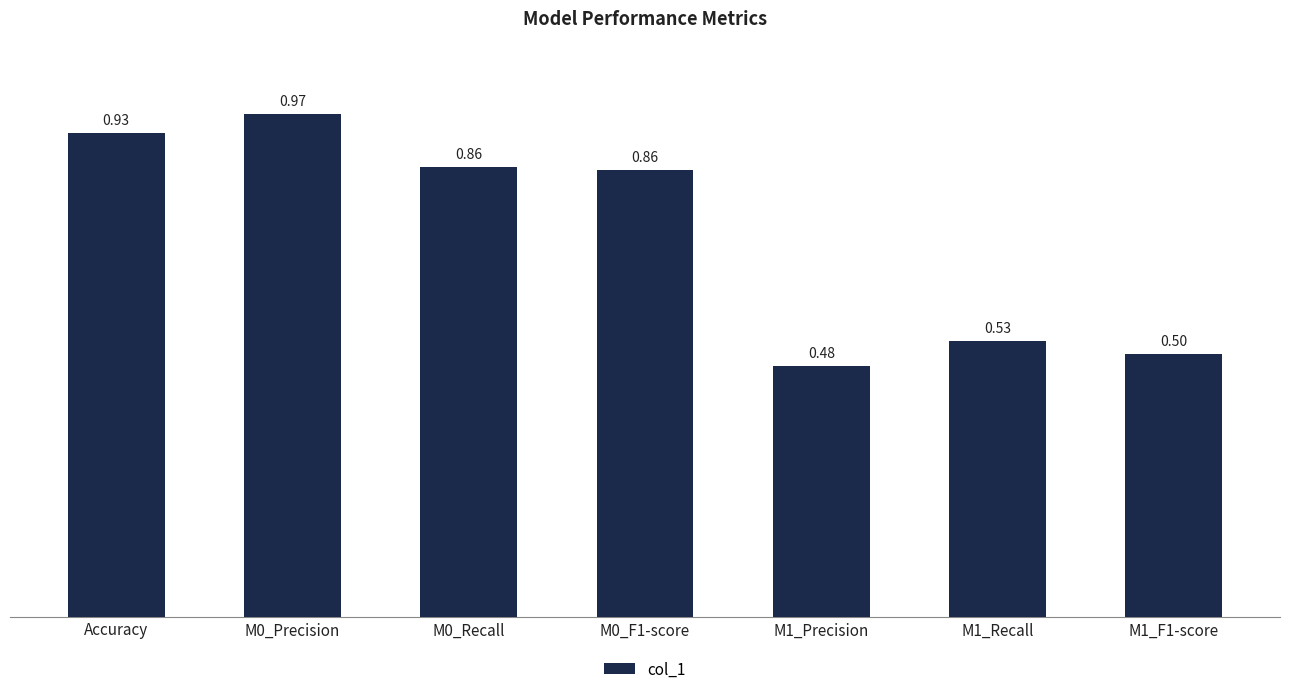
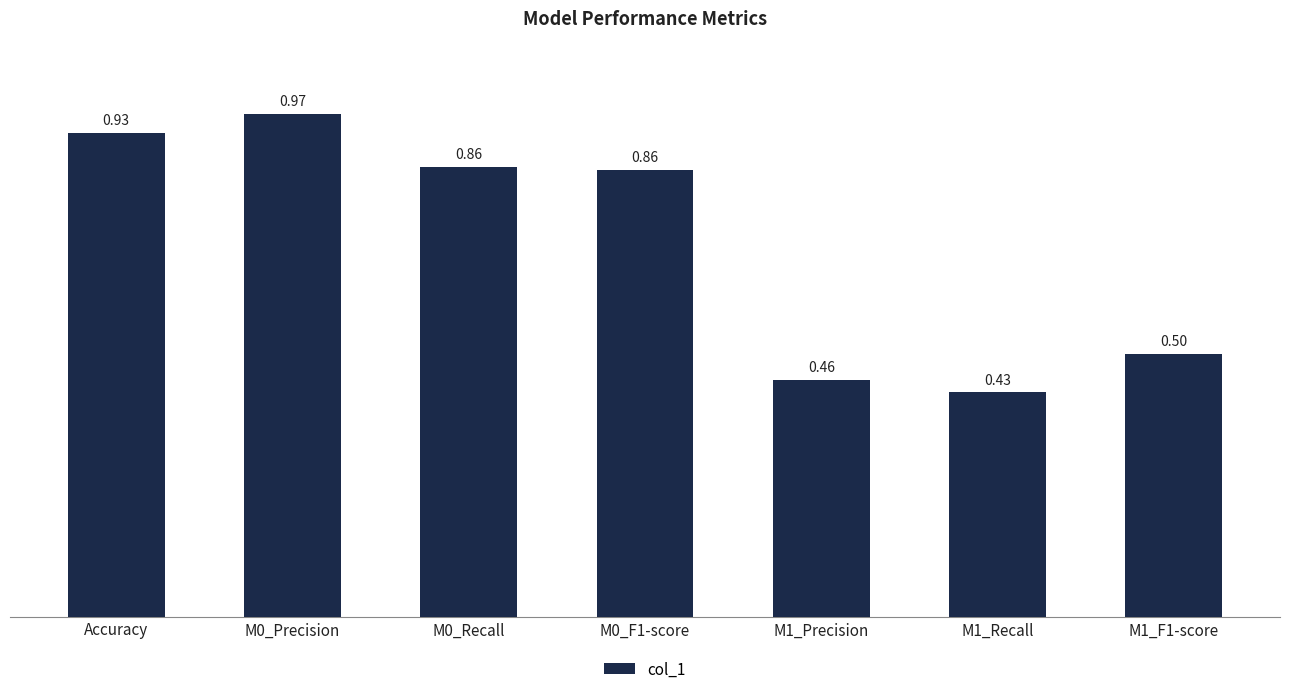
M1_Precision: 0.48 -> 0.46
M1_Recall: 0.53 -> 0.43
